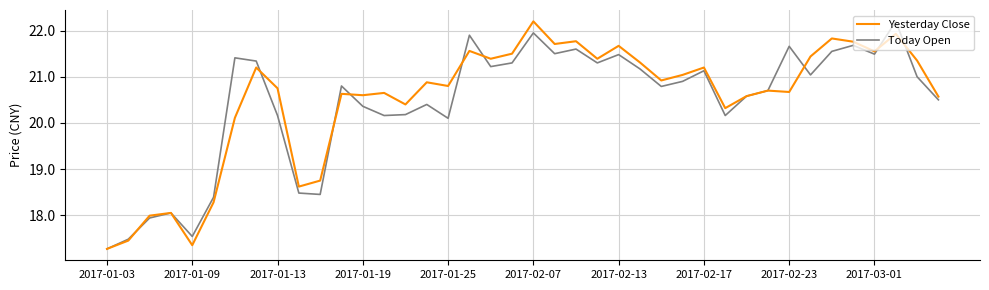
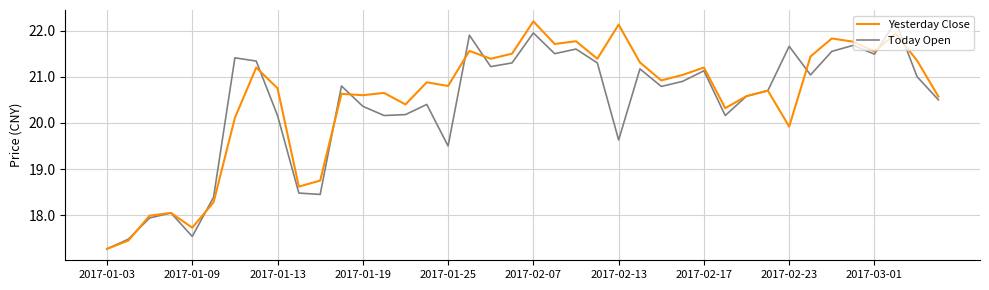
Yesterday Close, 2017-01-09: 17.4 -> 17.7
Today Open, 2017-01-25: 20.1 -> 19.5
Yesterday Close, 2017-02-13: 21.7 -> 22.1
Today Open, 2017-02-13: 21.5 -> 19.6
Yesterday Close, 2017-02-23: 20.7 -> 19.9
